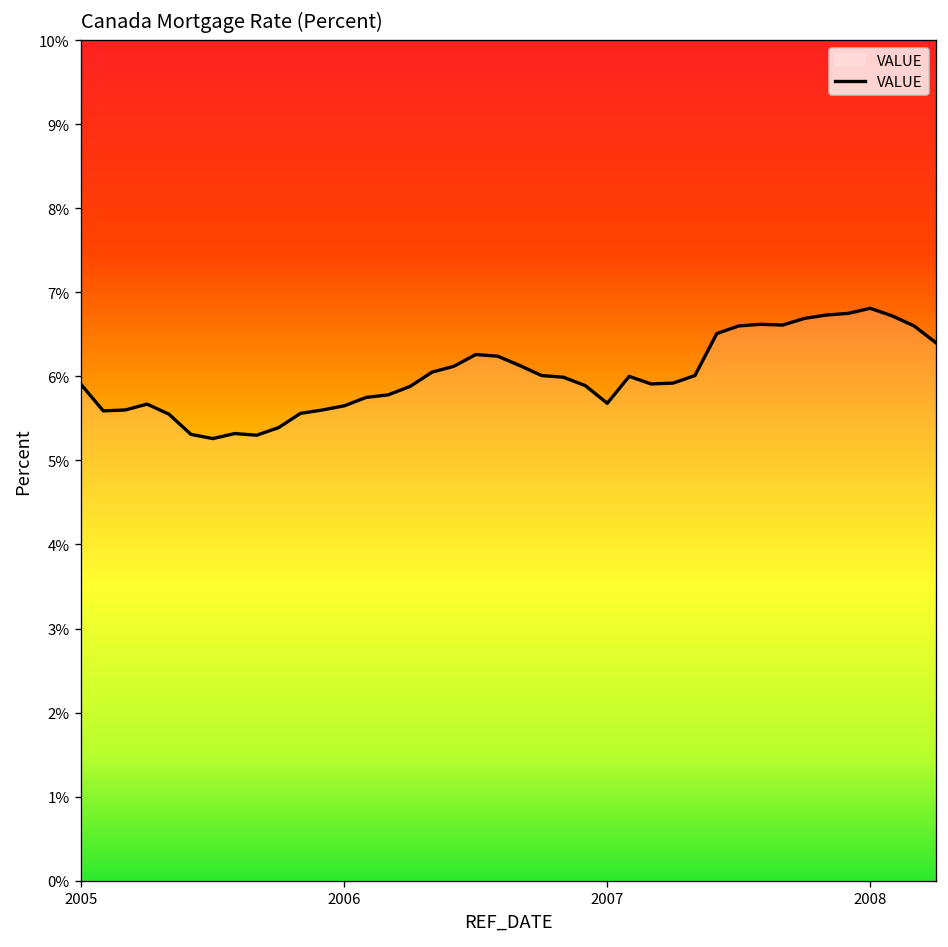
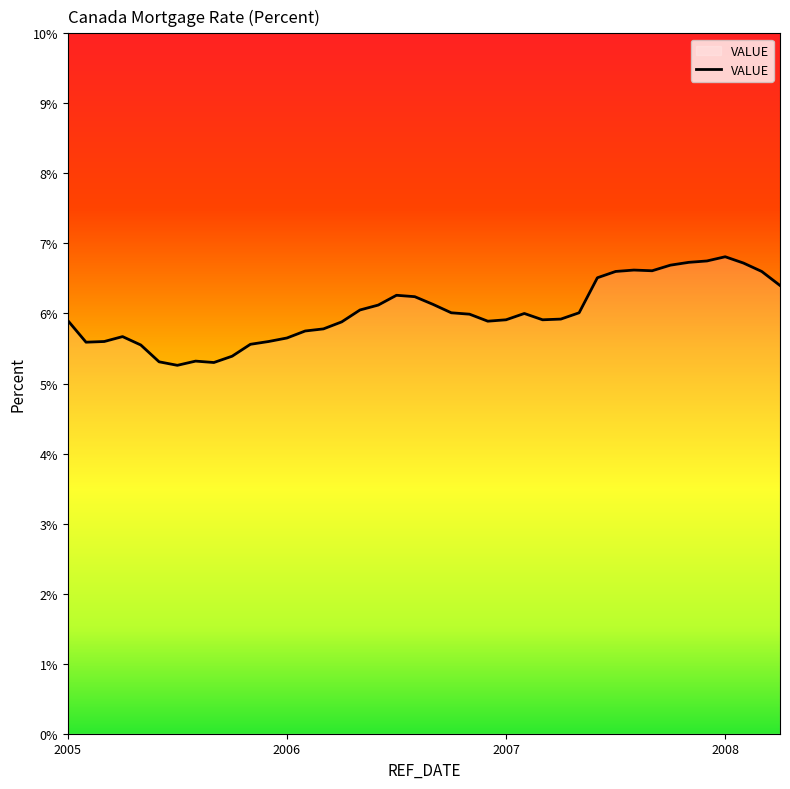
2007: 5.7% -> 5.9%
